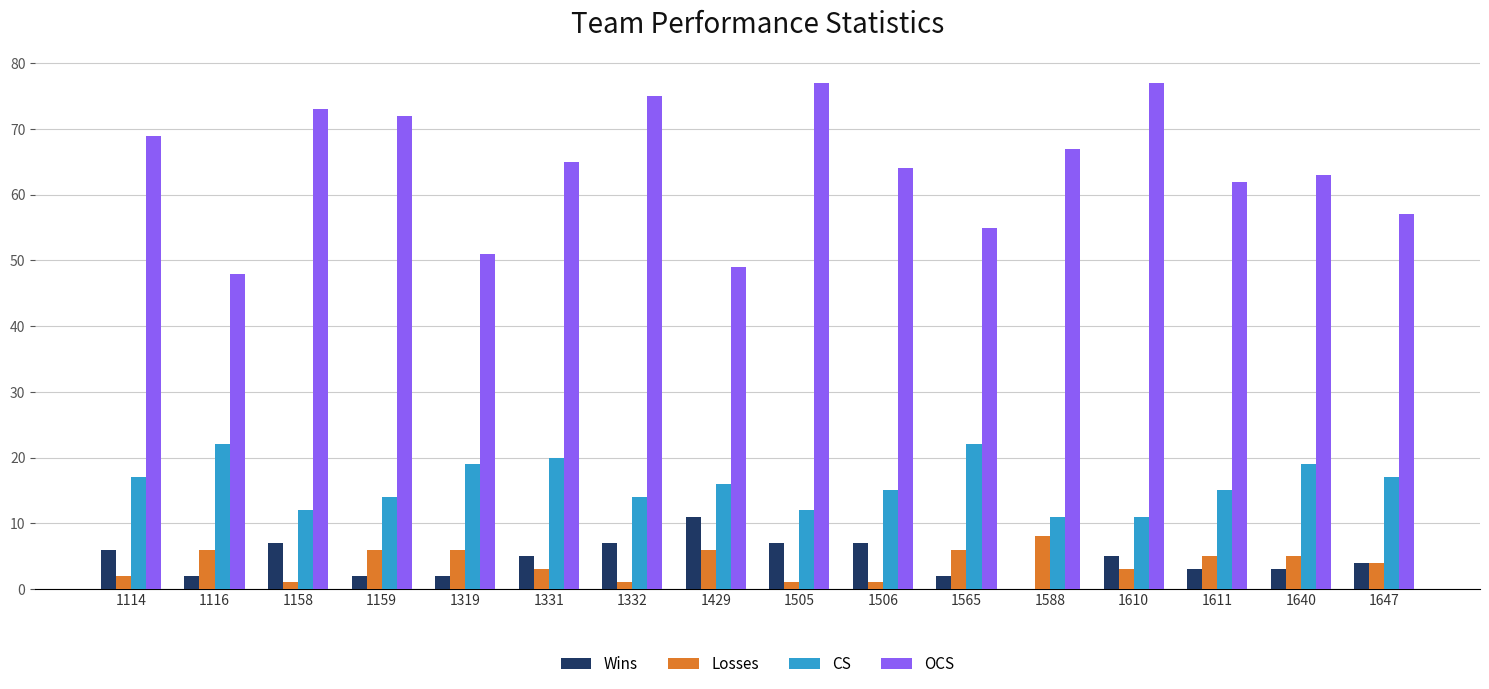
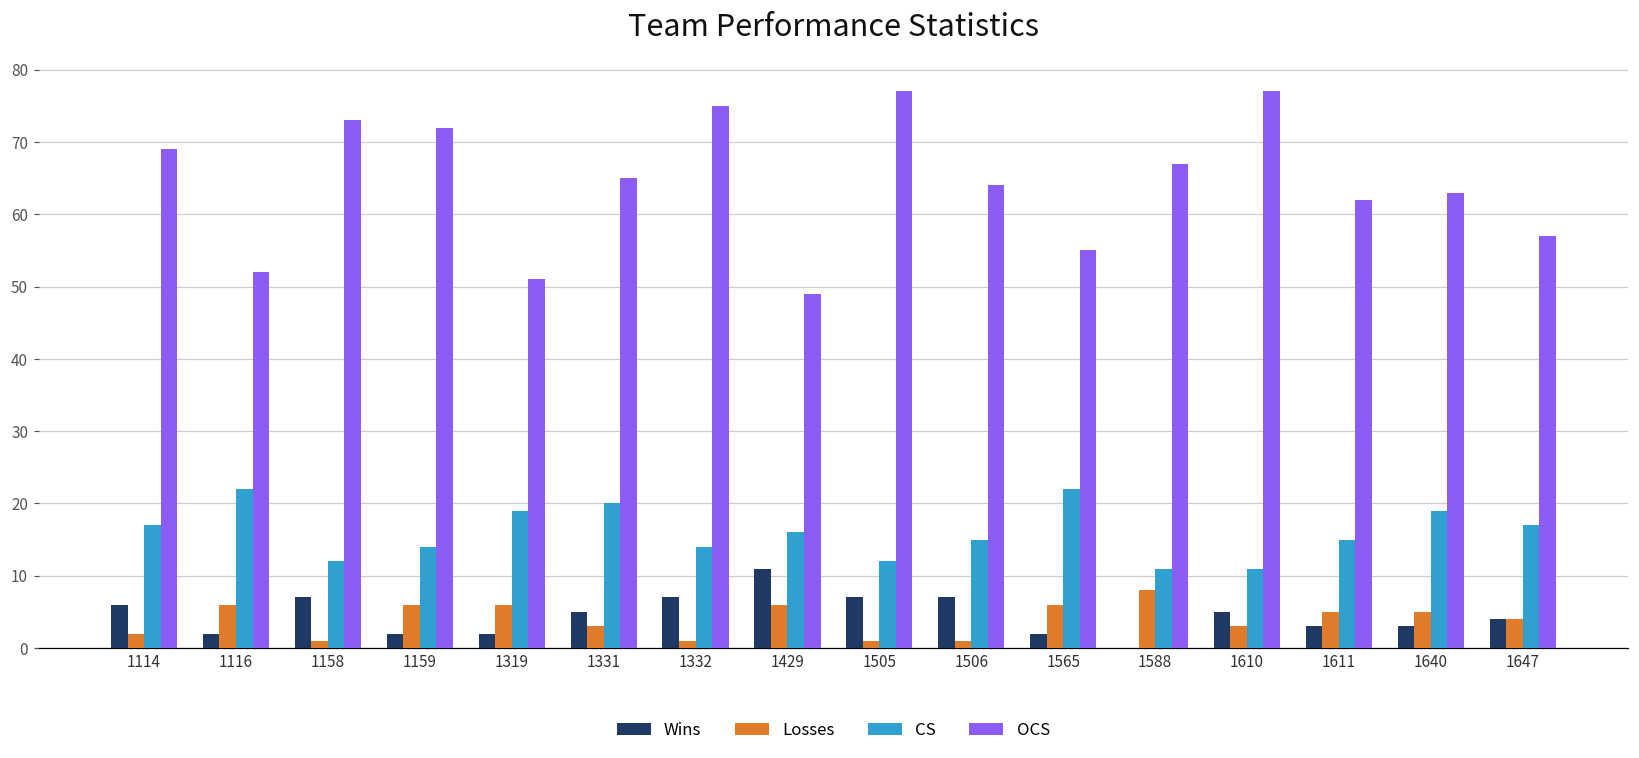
OCS, 1116: 48 -> 52
